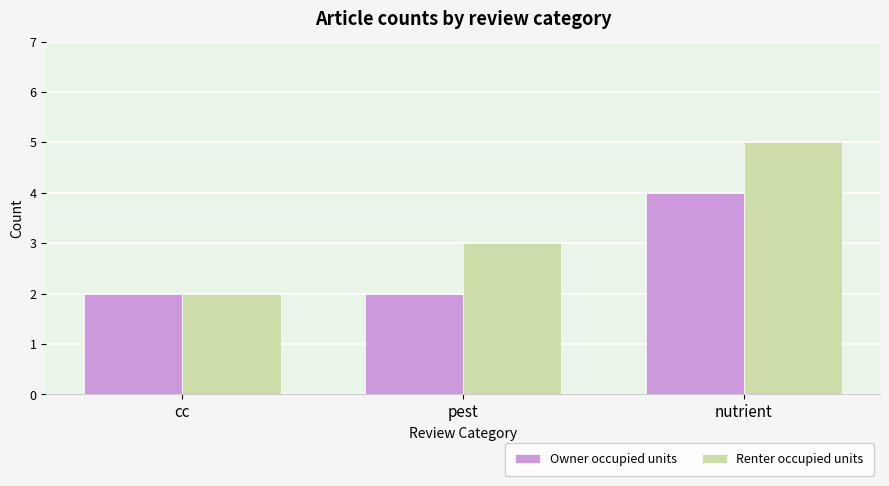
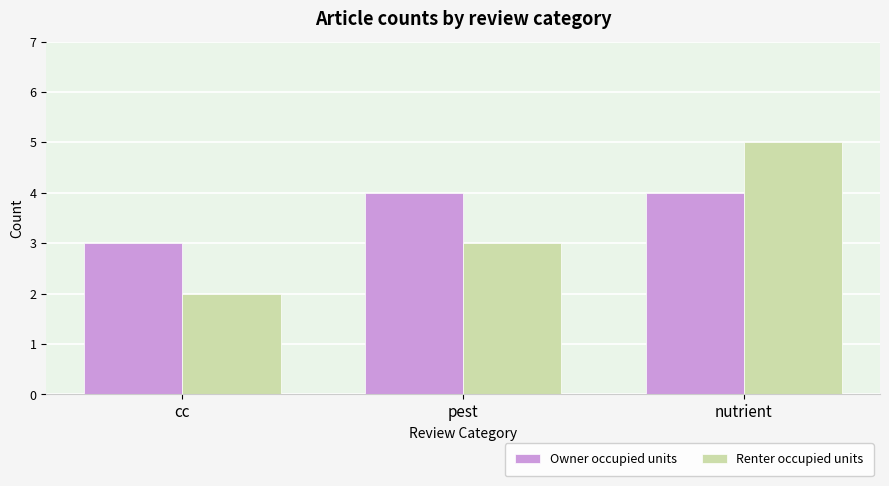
Owner occupied units, cc: 2 -> 3
Owner occupied units, pest: 2 -> 4
